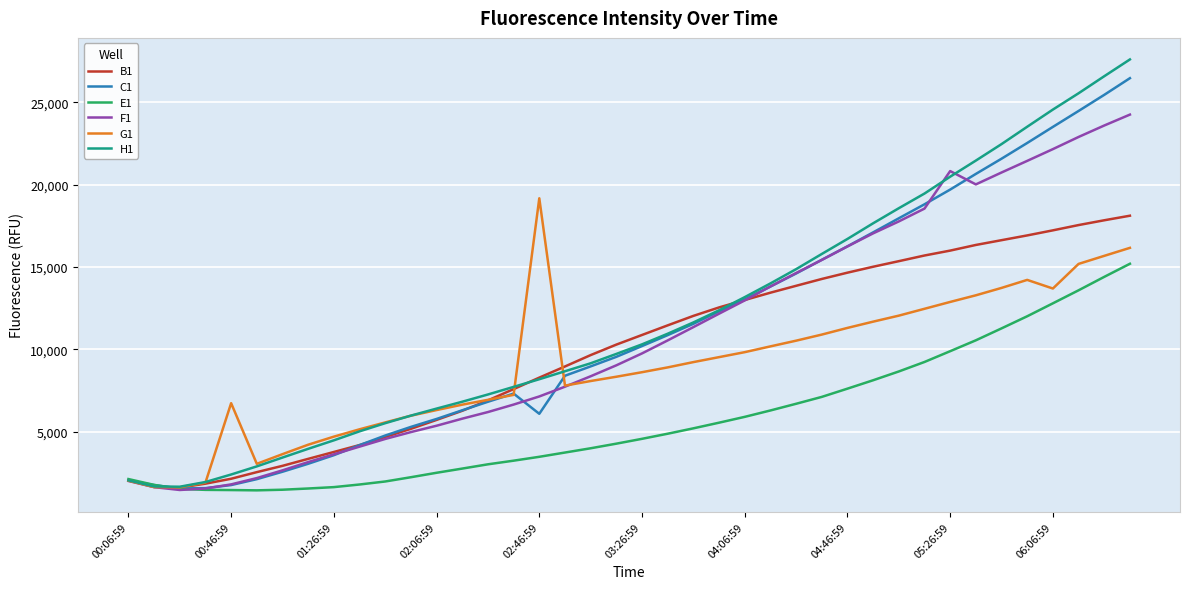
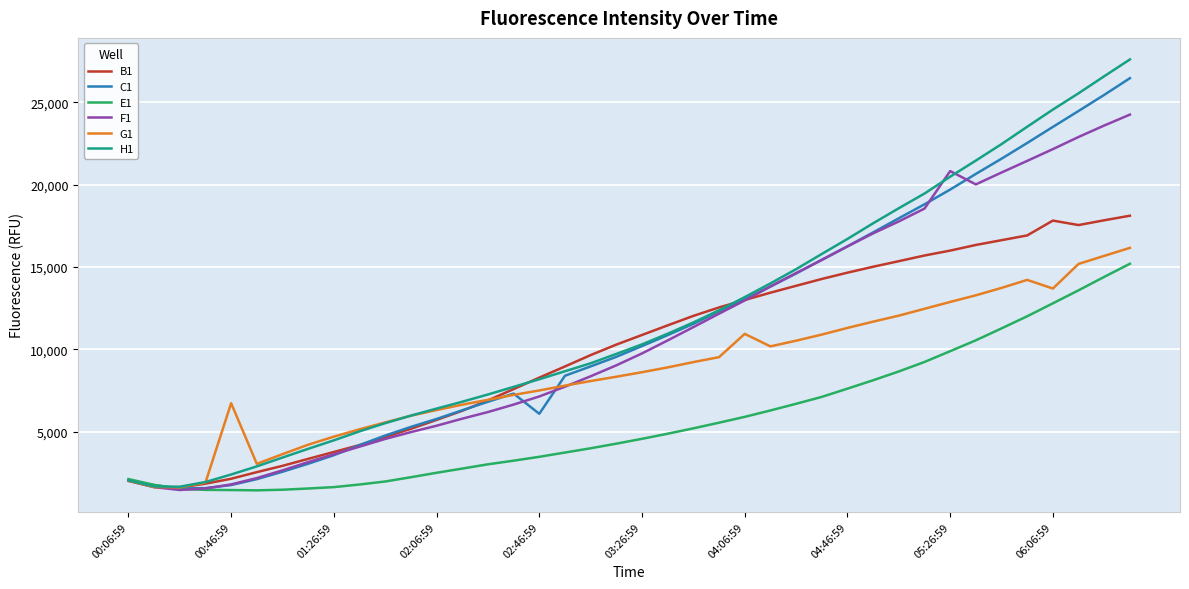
G1, 02:46:59: 19,200 -> 7,500
G1, 04:06:59: 9,800 -> 10,900
B1, 06:06:59: 17,200 -> 17,800
